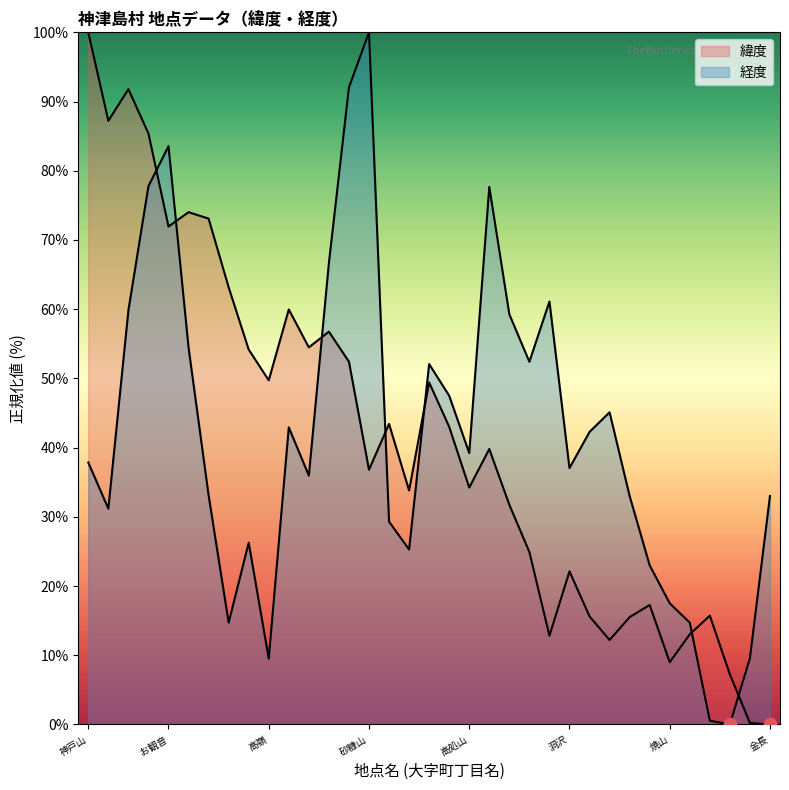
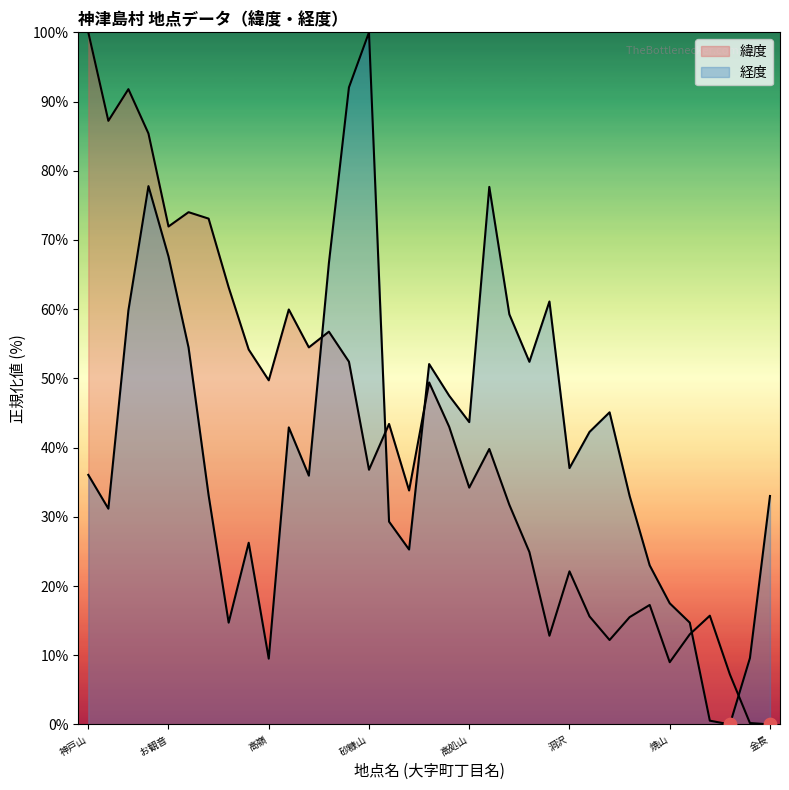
経度, 神戸山: 38% -> 36%
経度, お観音: 84% -> 68%
経度, 高処山: 39% -> 44%
